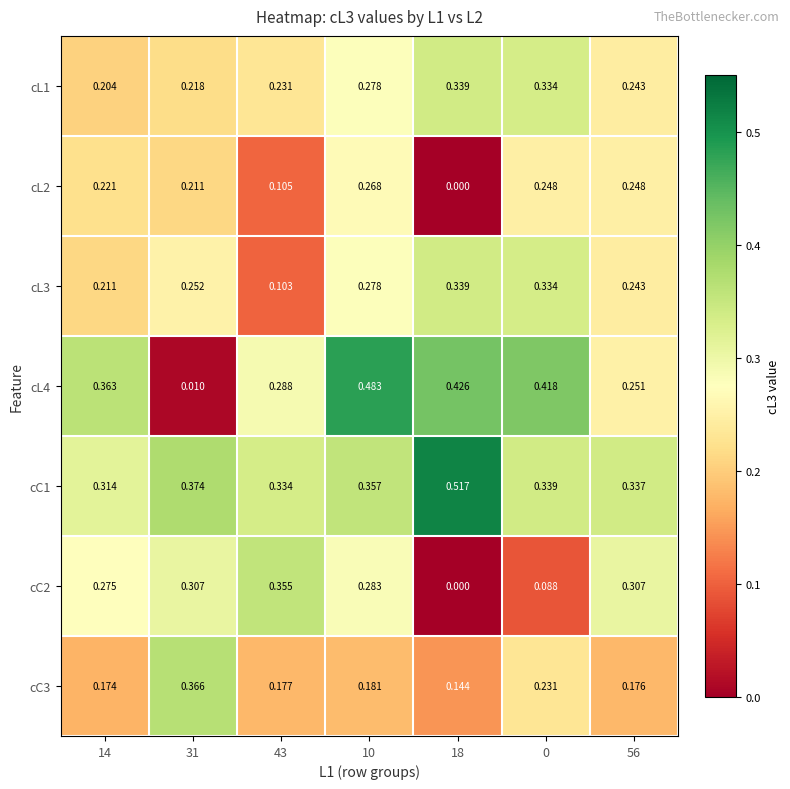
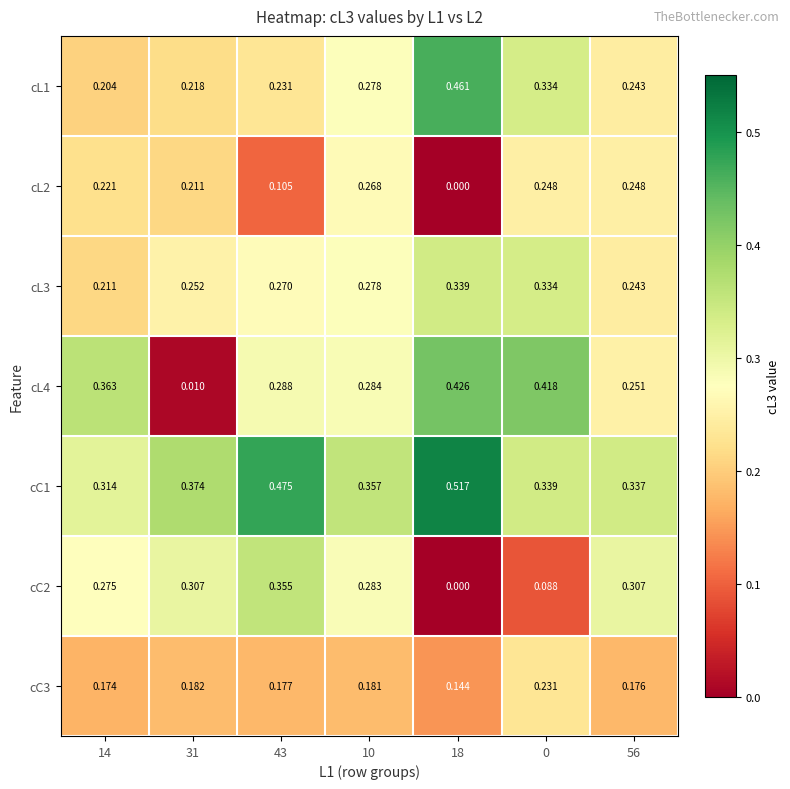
cL1, 18: 0.339 -> 0.461
cL3, 43: 0.103 -> 0.270
cL4, 10: 0.483 -> 0.284
cC1, 43: 0.334 -> 0.475
cC3, 31: 0.366 -> 0.182
